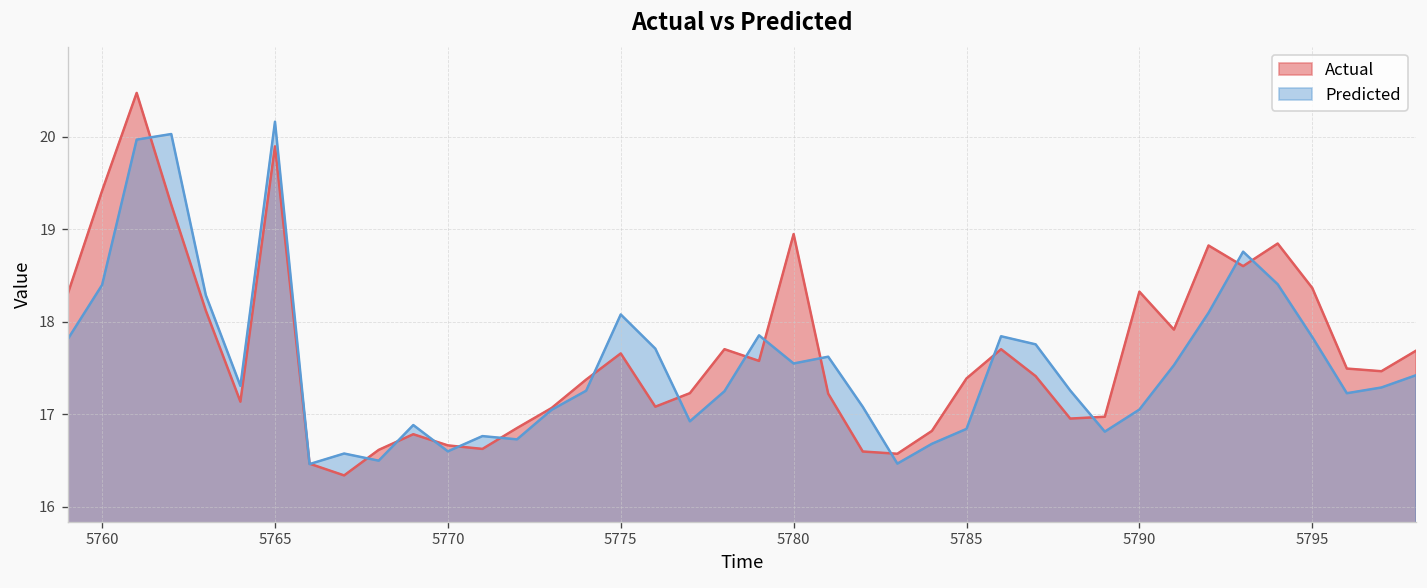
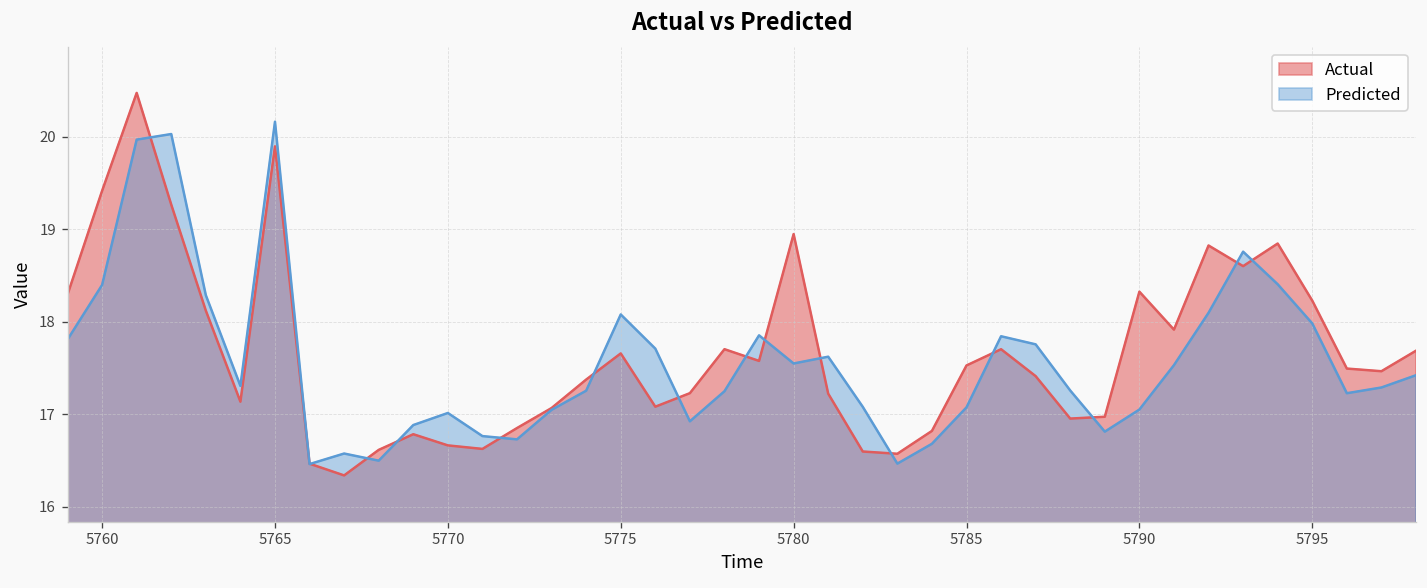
Predicted, 5770: 16.6 -> 17.0
Actual, 5785: 17.4 -> 17.5
Predicted, 5785: 16.8 -> 17.1
Actual, 5795: 18.4 -> 18.2
Predicted, 5795: 17.8 -> 18.0
